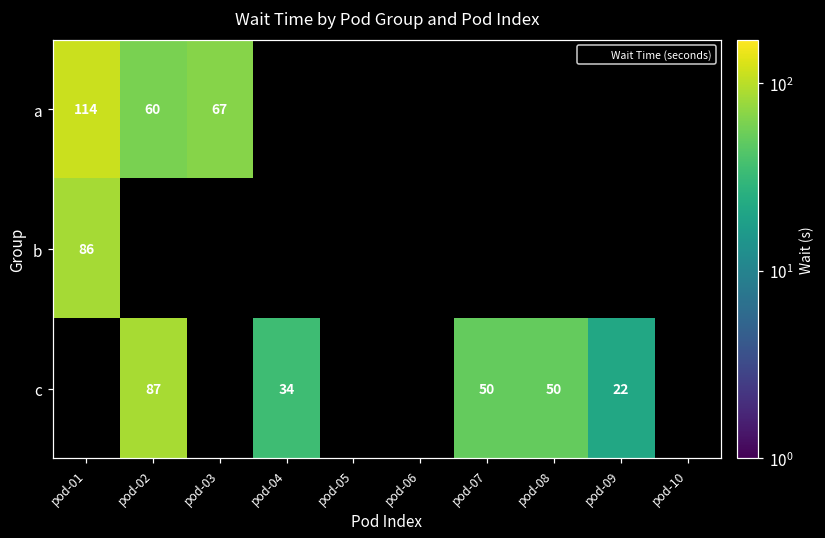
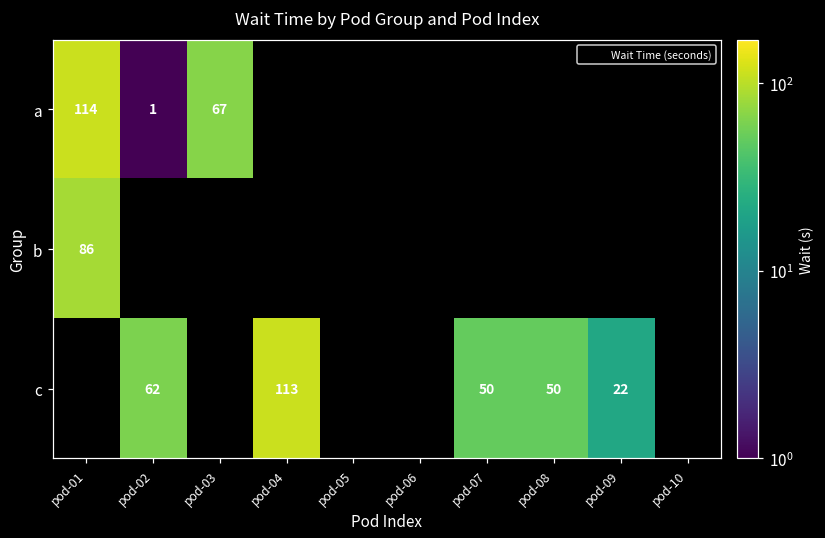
a, pod-02: 60 -> 1
c, pod-02: 87 -> 62
c, pod-04: 34 -> 113
